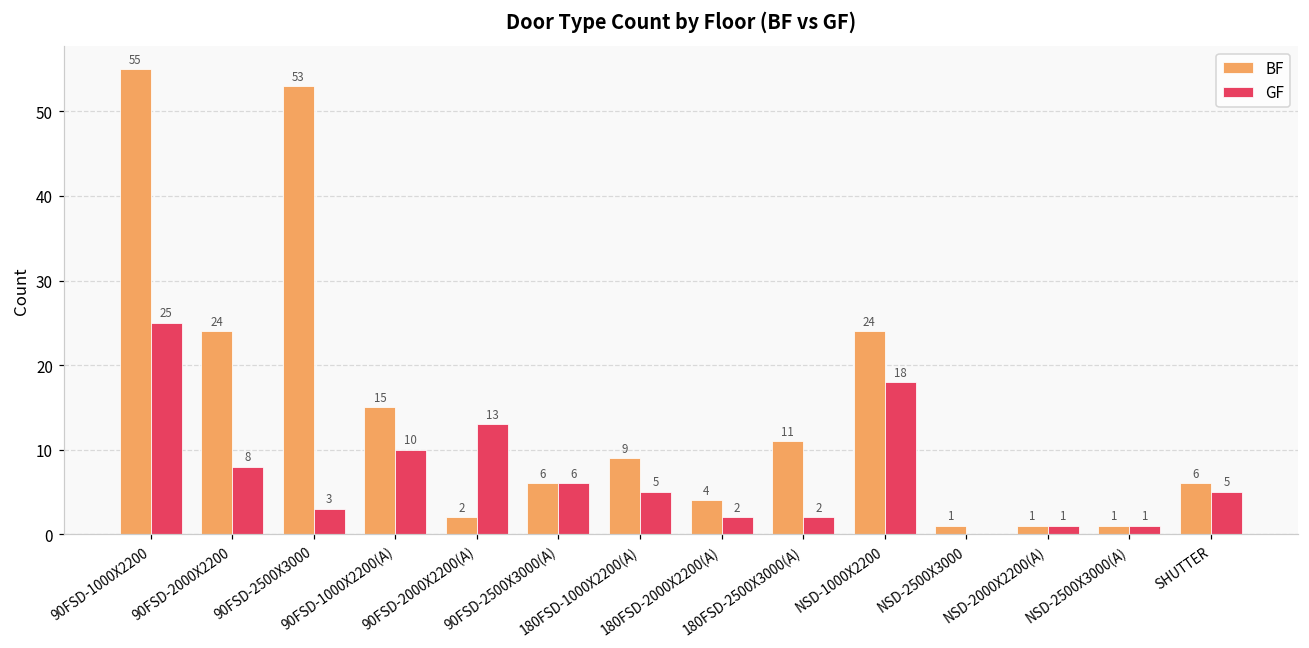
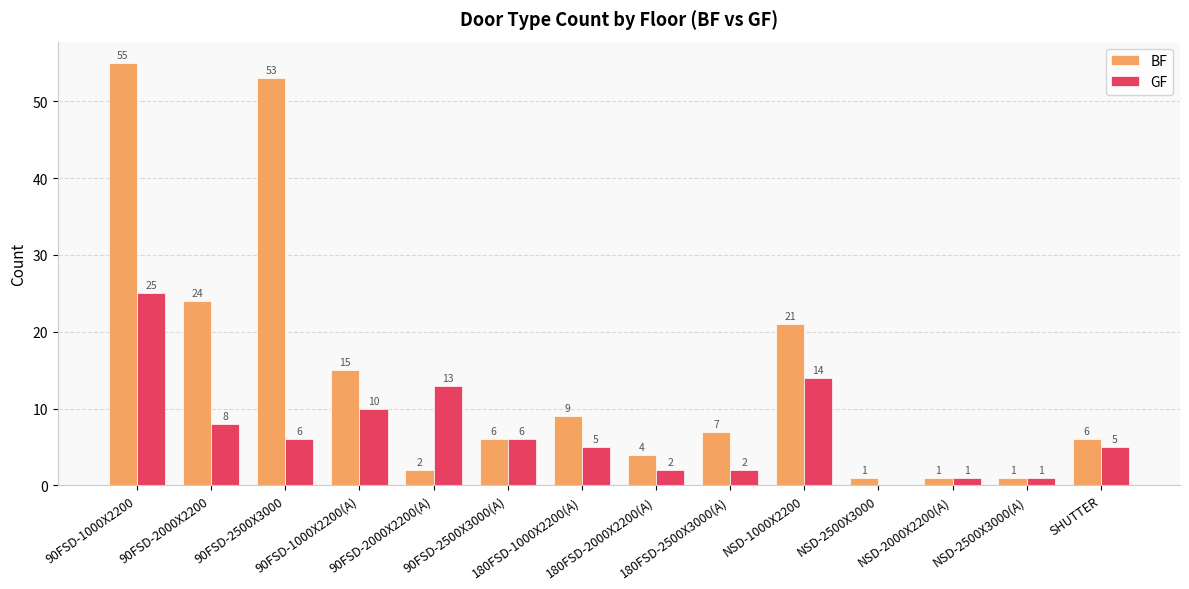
GF, 90FSD-2500X3000: 3 -> 6
BF, 180FSD-2500X3000(A): 11 -> 7
BF, NSD-1000X2200: 24 -> 21
GF, NSD-1000X2200: 18 -> 14
